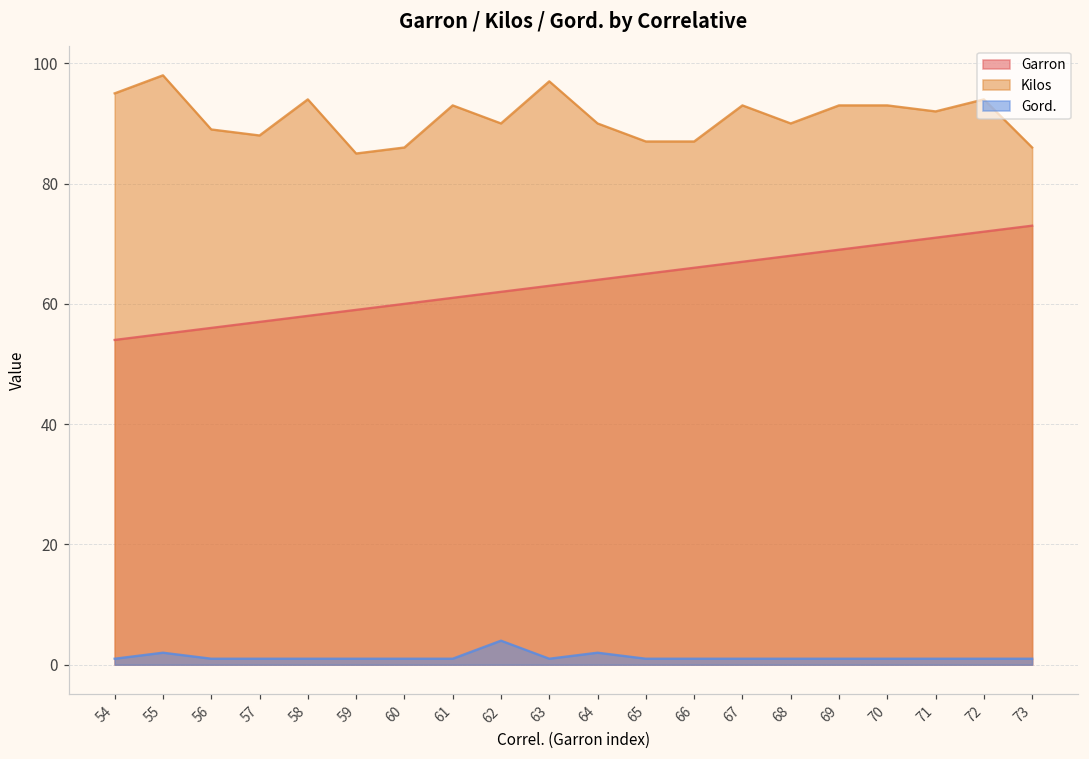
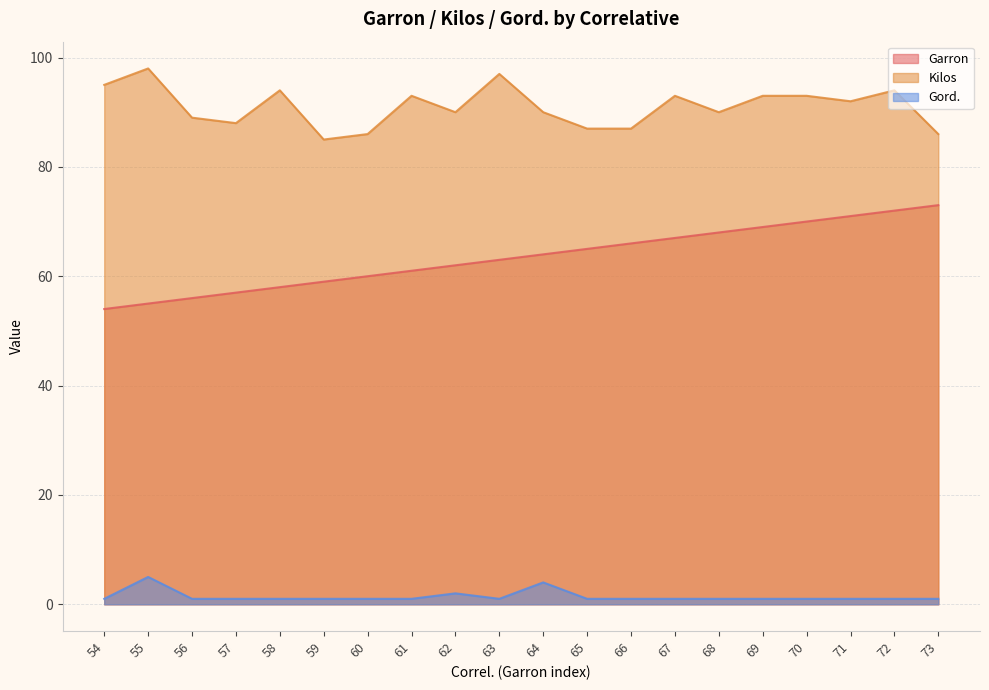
Gord., 55: 2 -> 5
Gord., 62: 4 -> 2
Gord., 64: 2 -> 4
